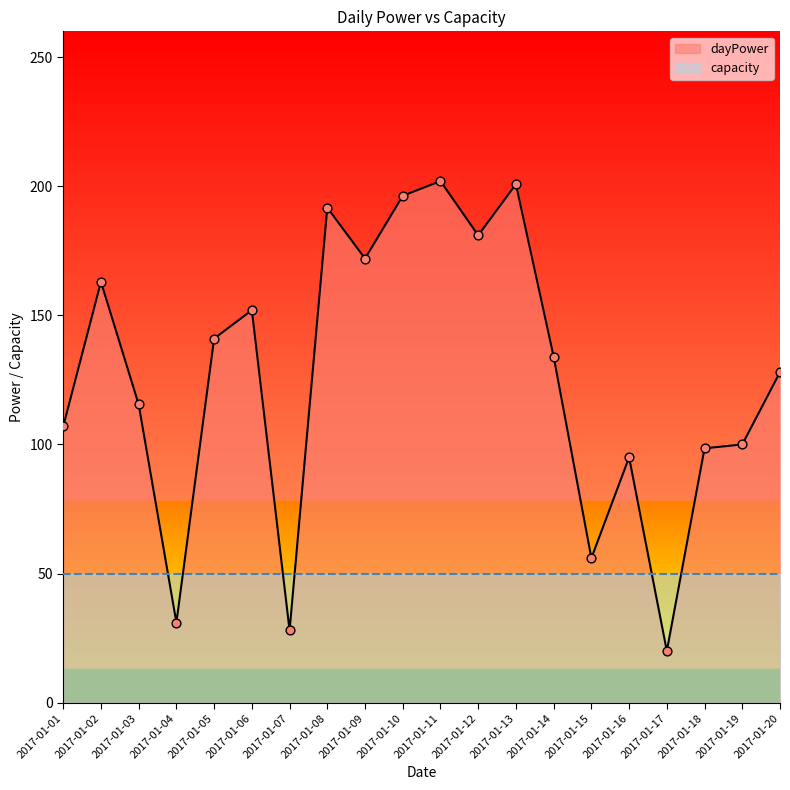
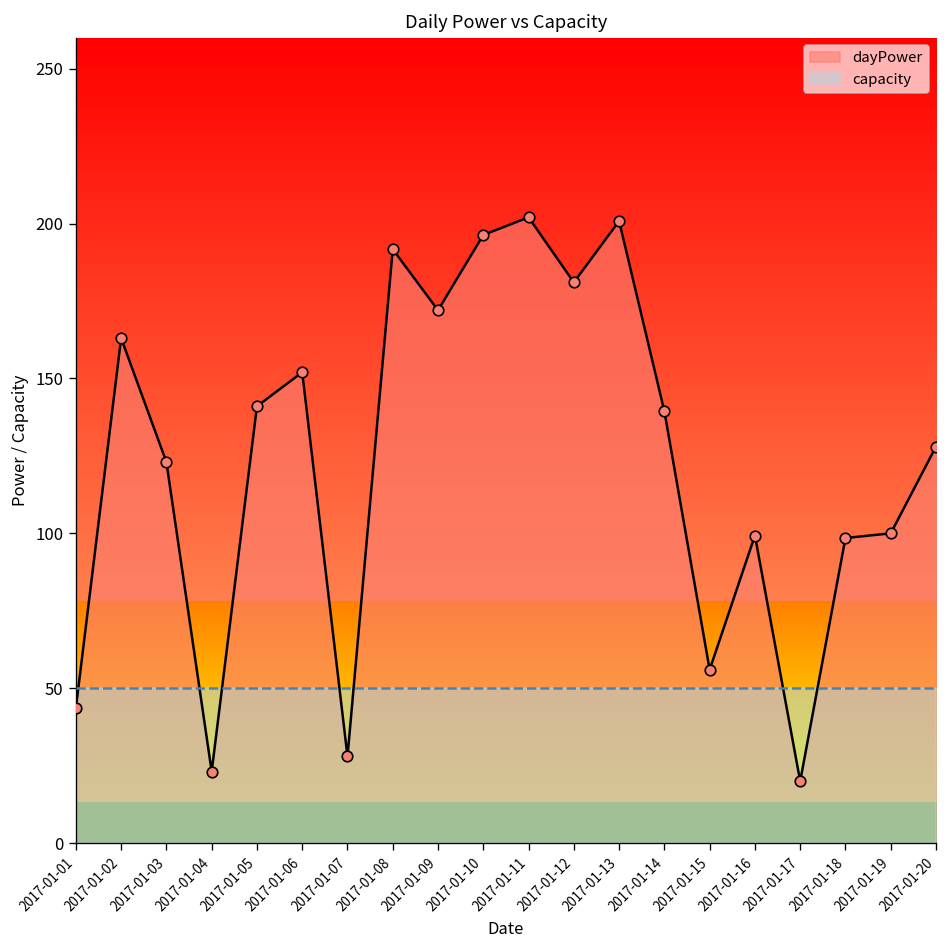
dayPower, 2017-01-01: 107 -> 44
dayPower, 2017-01-03: 116 -> 123
dayPower, 2017-01-04: 31 -> 23
dayPower, 2017-01-14: 134 -> 139
dayPower, 2017-01-16: 95 -> 99
